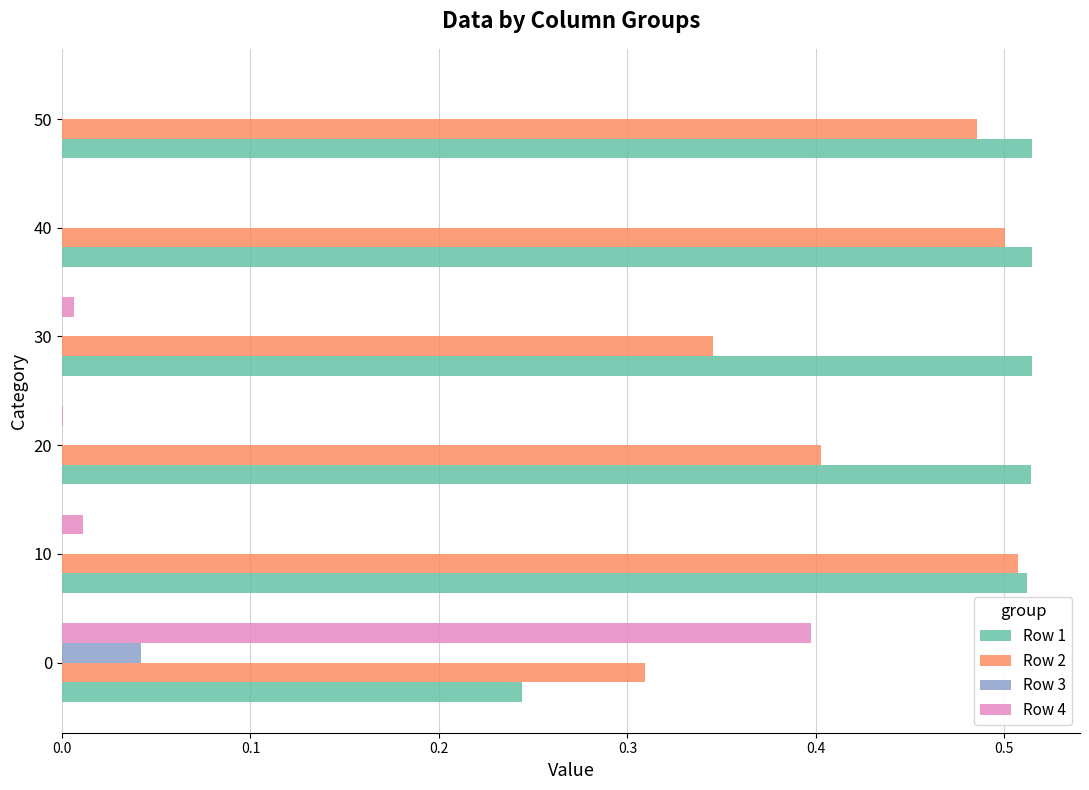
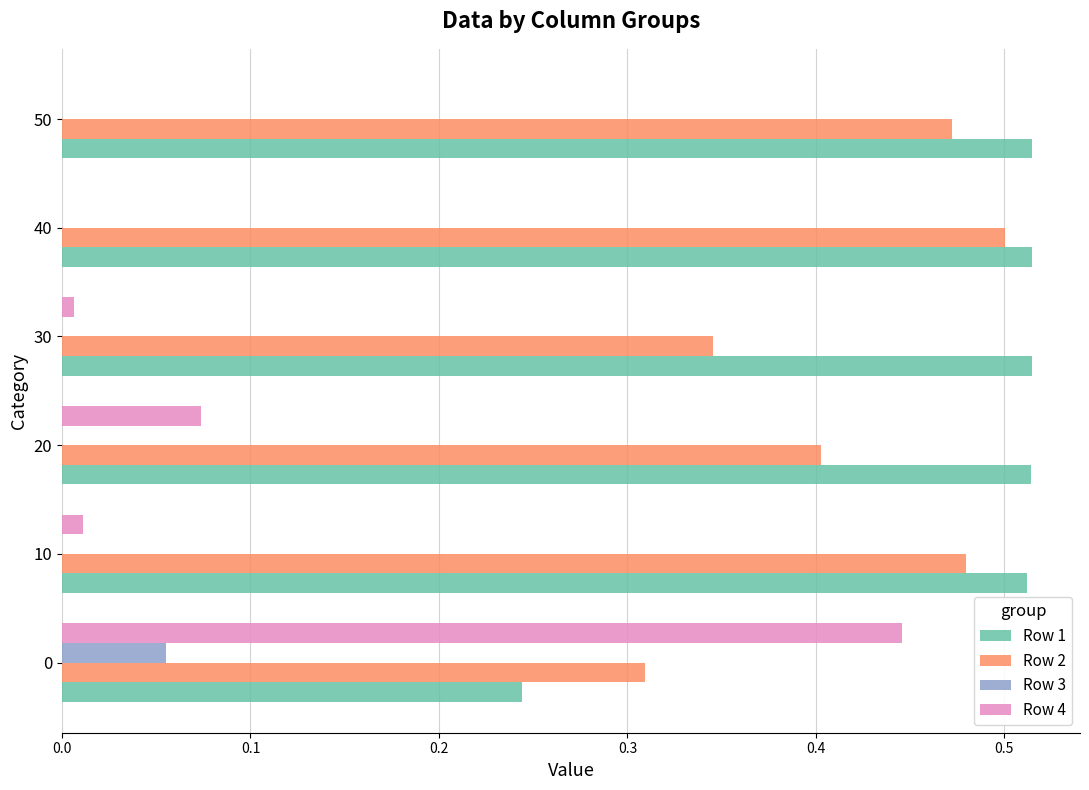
Row 2, 50: 0.486 -> 0.472
Row 4, 20: 0.001 -> 0.074
Row 2, 10: 0.507 -> 0.480
Row 4, 0: 0.398 -> 0.446
Row 3, 0: 0.042 -> 0.055
